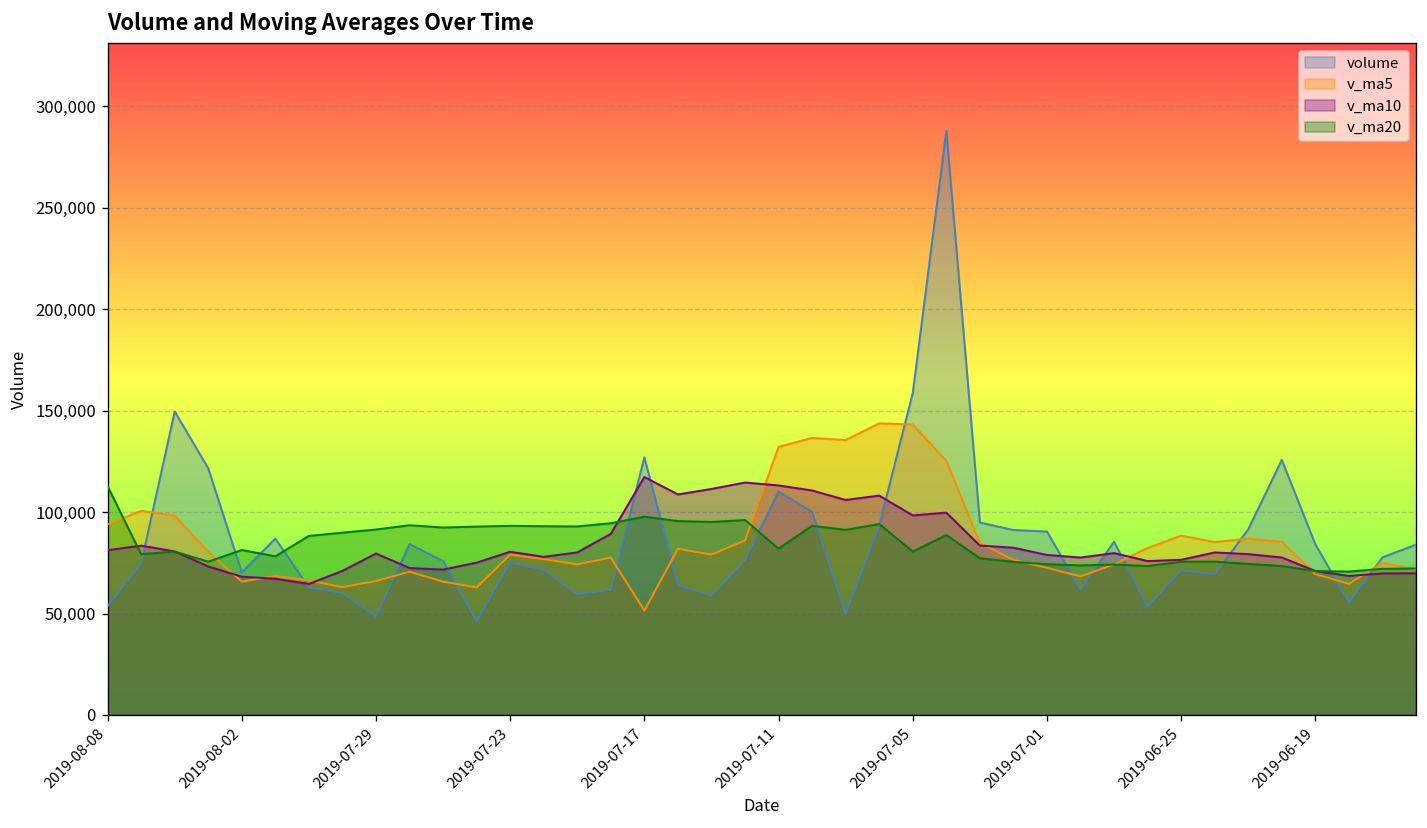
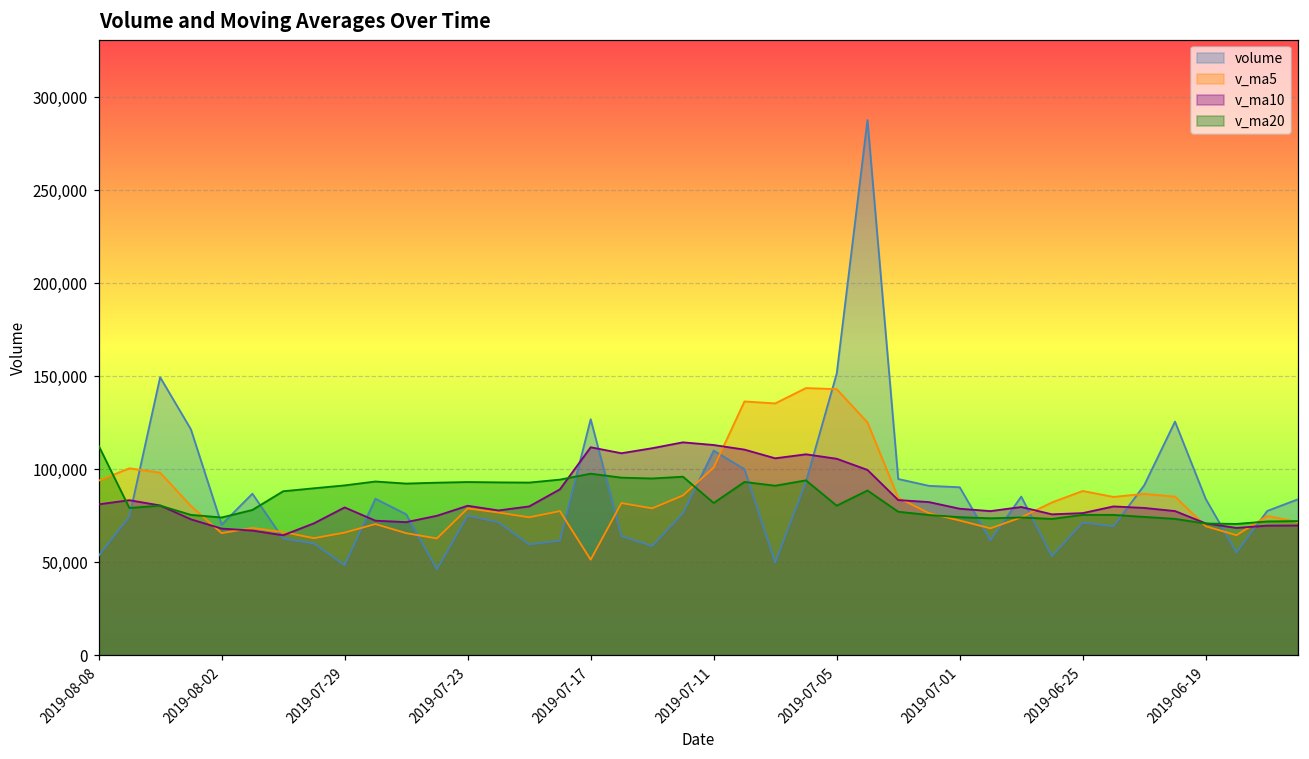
v_ma20, 2019-08-02: 81,000 -> 74,000
v_ma10, 2019-07-17: 117,000 -> 112,000
v_ma5, 2019-07-11: 132,000 -> 101,000
volume, 2019-07-05: 159,000 -> 151,000
v_ma10, 2019-07-05: 98,000 -> 106,000
